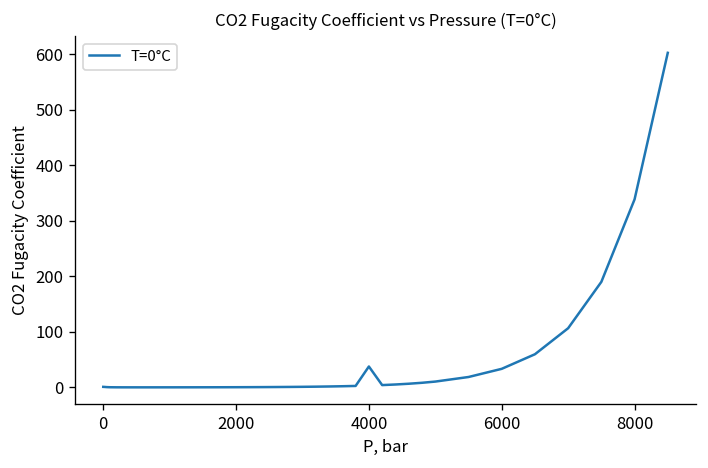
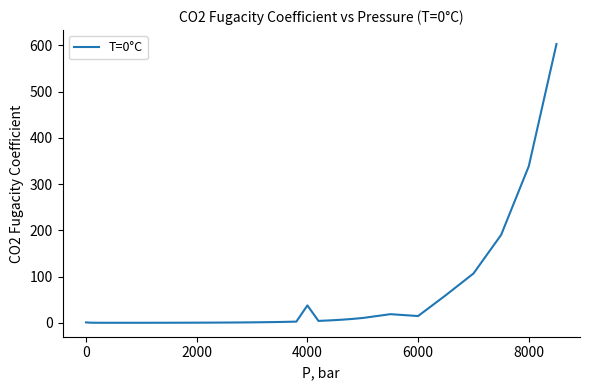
6000: 30 -> 10
